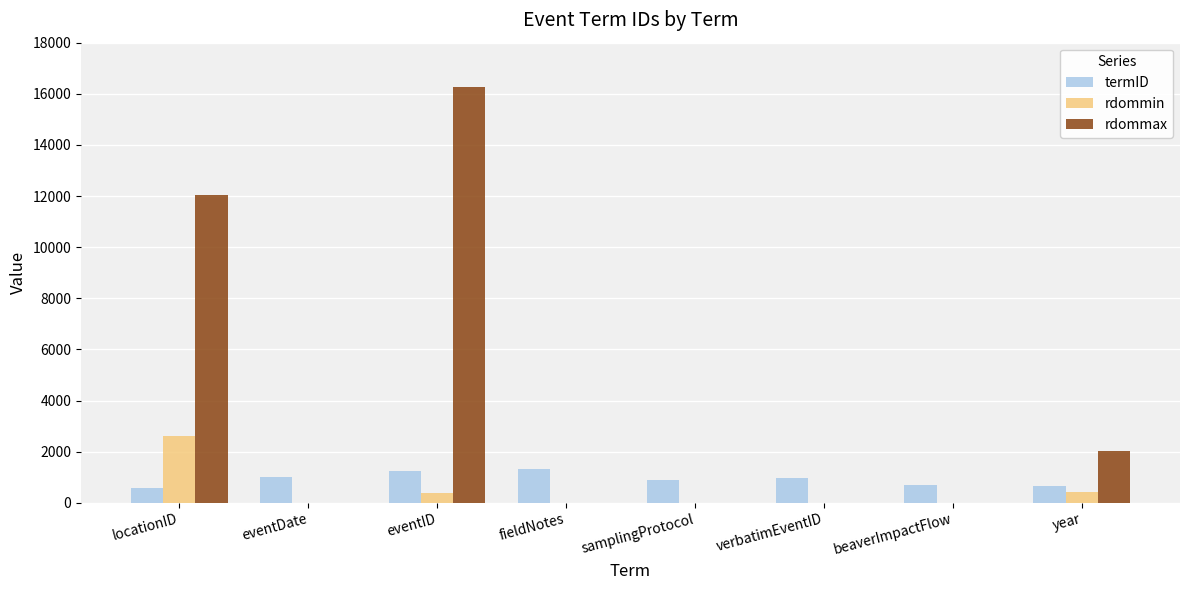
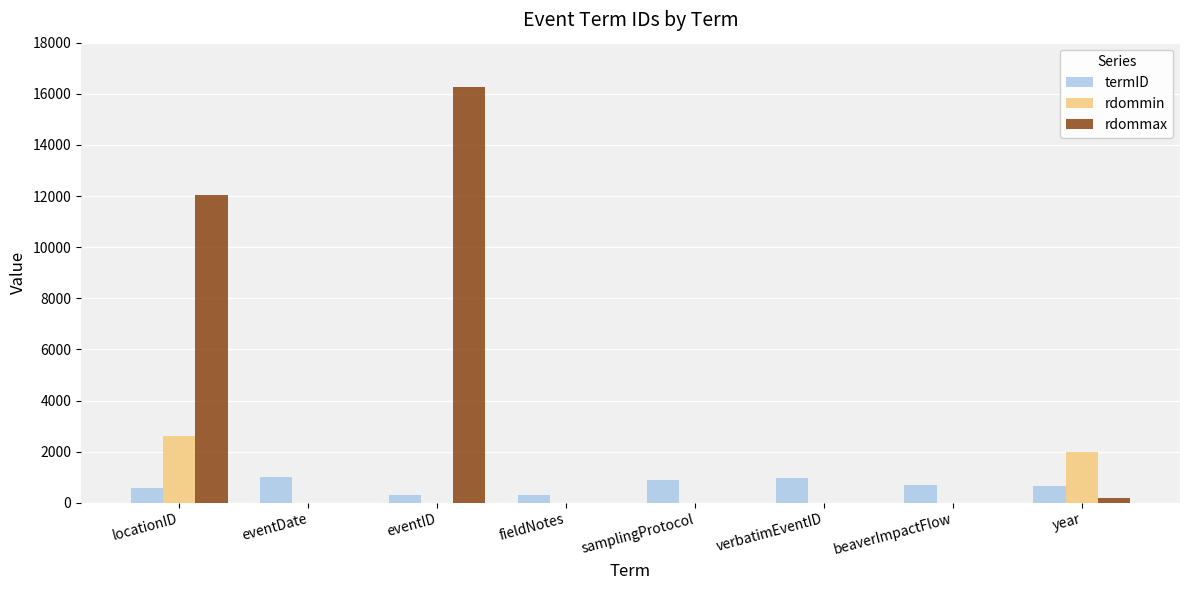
termID, eventID: 1200 -> 300
rdommin, eventID: 400 -> 0
termID, fieldNotes: 1300 -> 300
rdommin, year: 400 -> 2000
rdommax, year: 2000 -> 200
